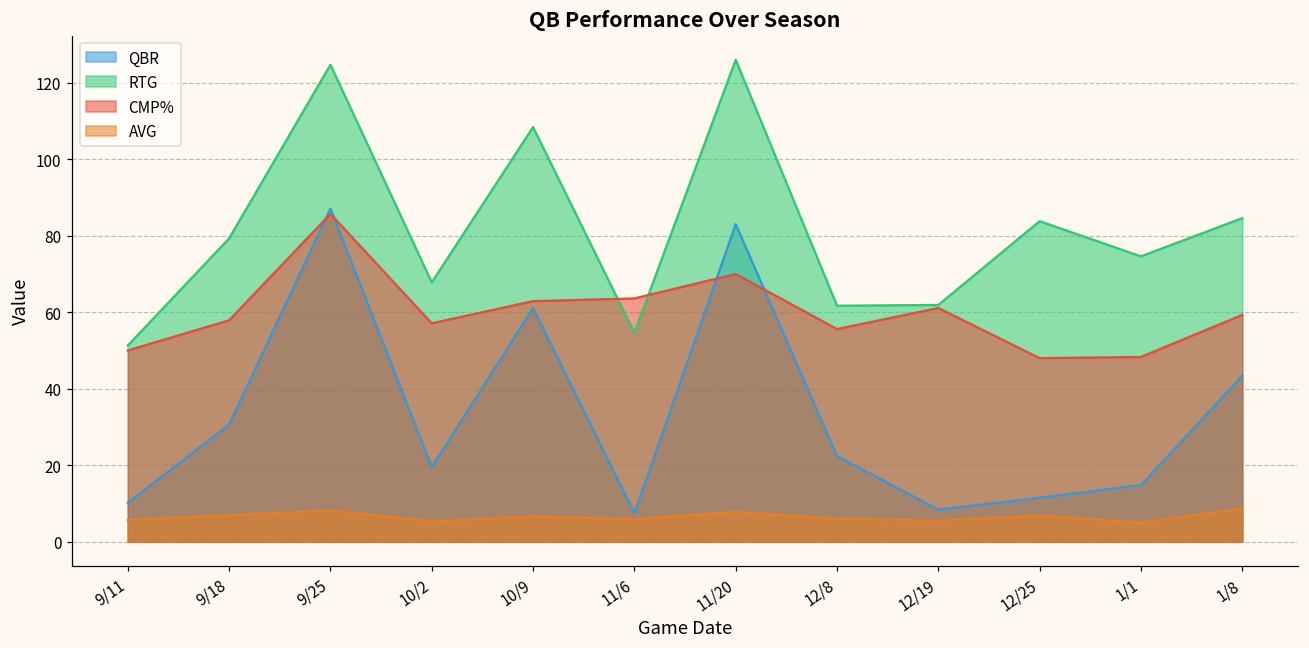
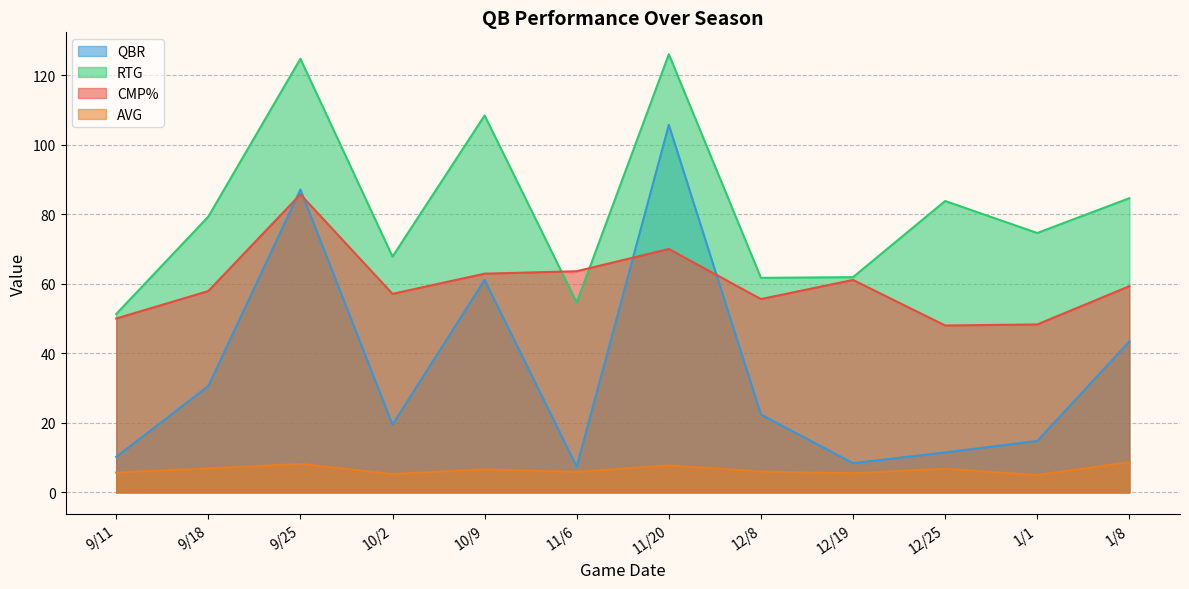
QBR, 11/20: 83 -> 106
